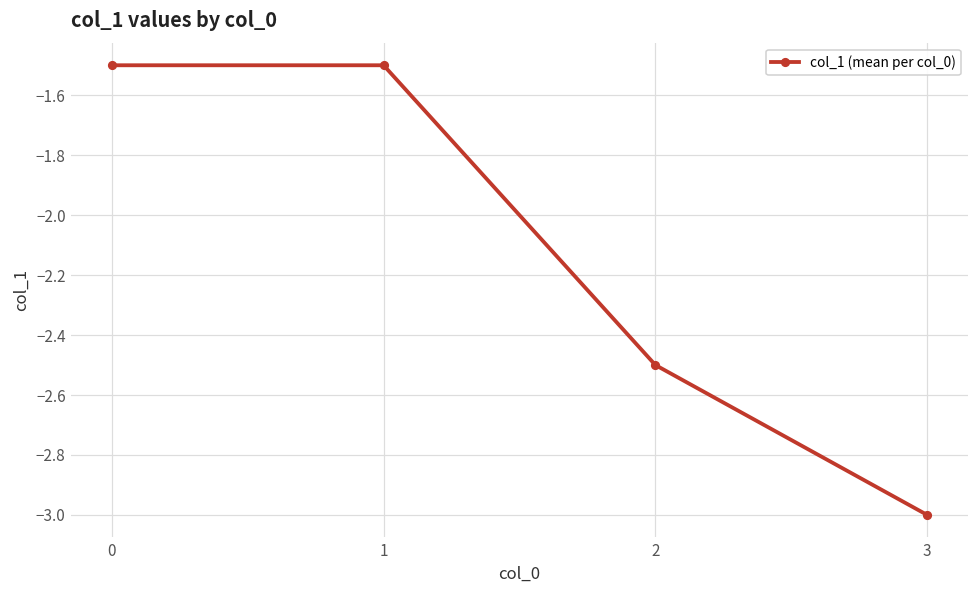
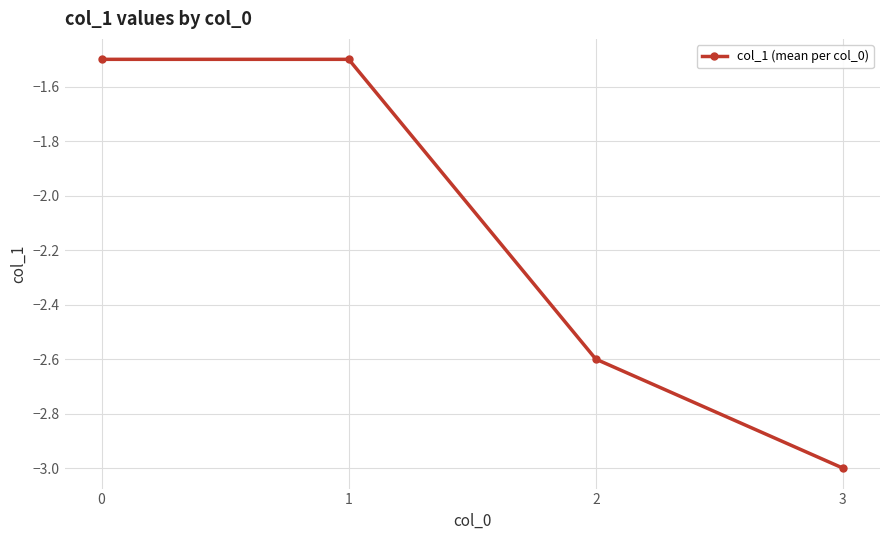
2: -2.5 -> -2.6
